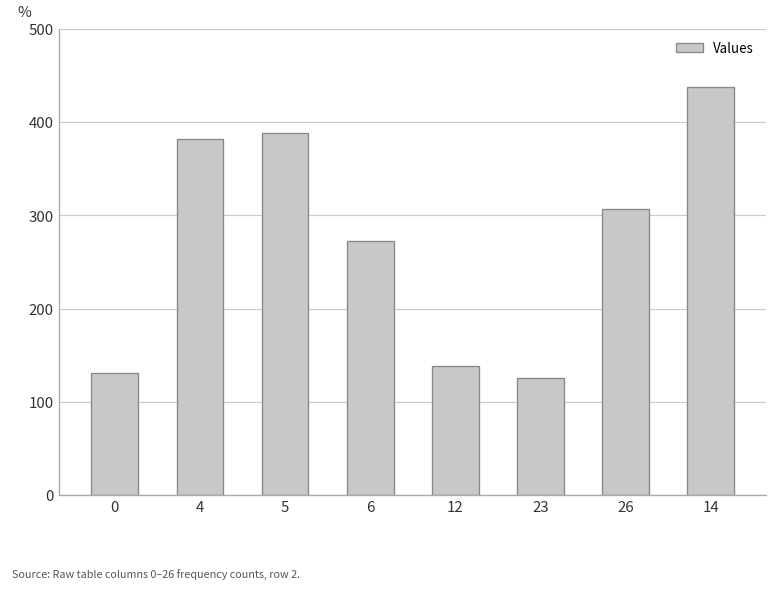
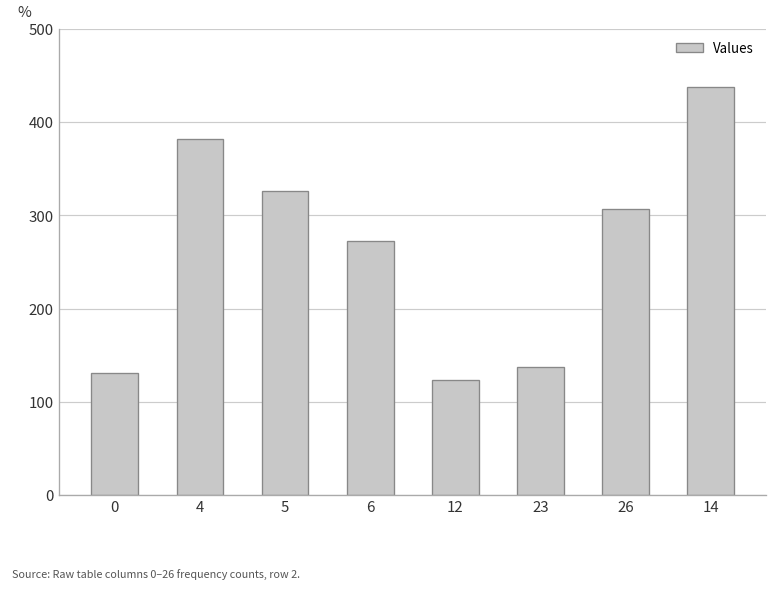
5: 390 -> 330
12: 140 -> 120
23: 130 -> 140
